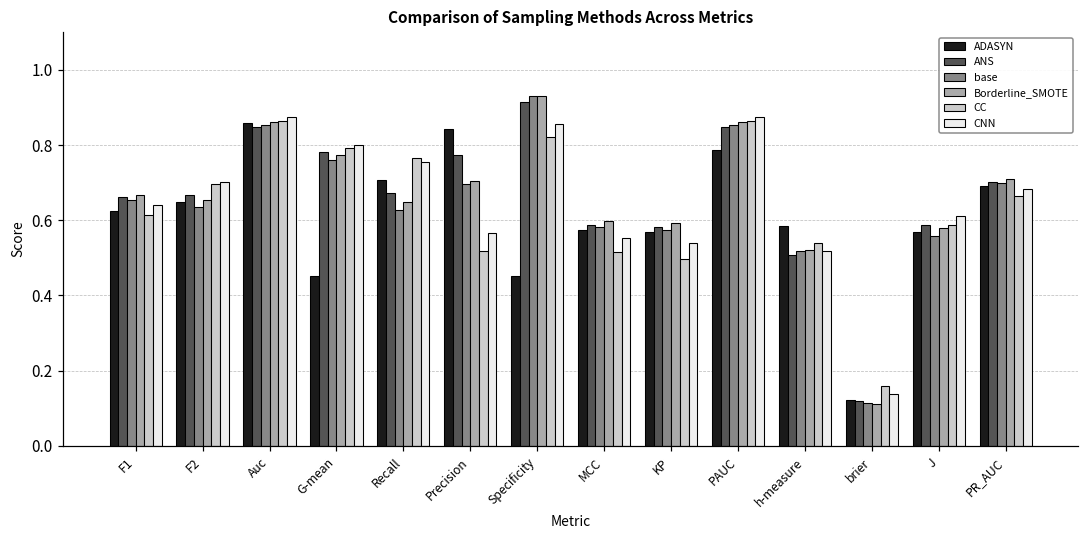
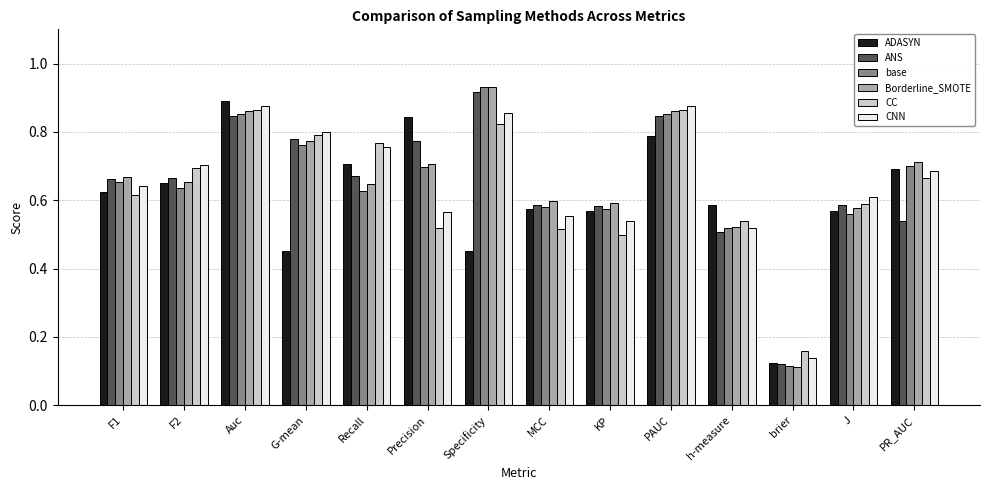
ADASYN, Auc: 0.86 -> 0.89
ANS, PR_AUC: 0.70 -> 0.54
